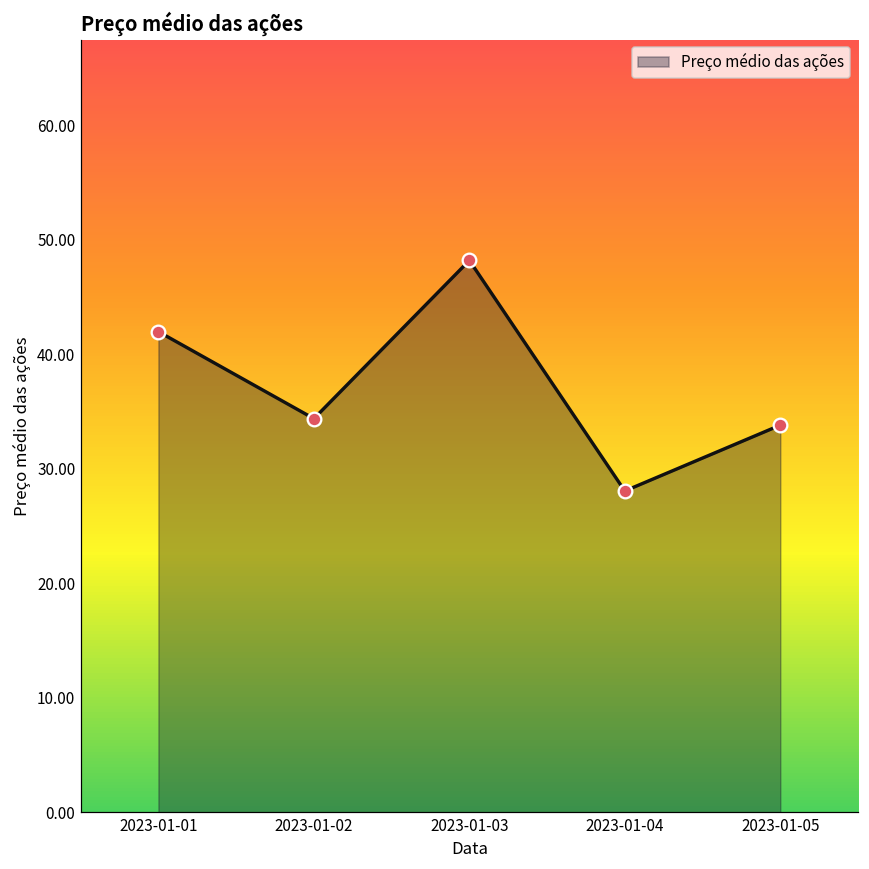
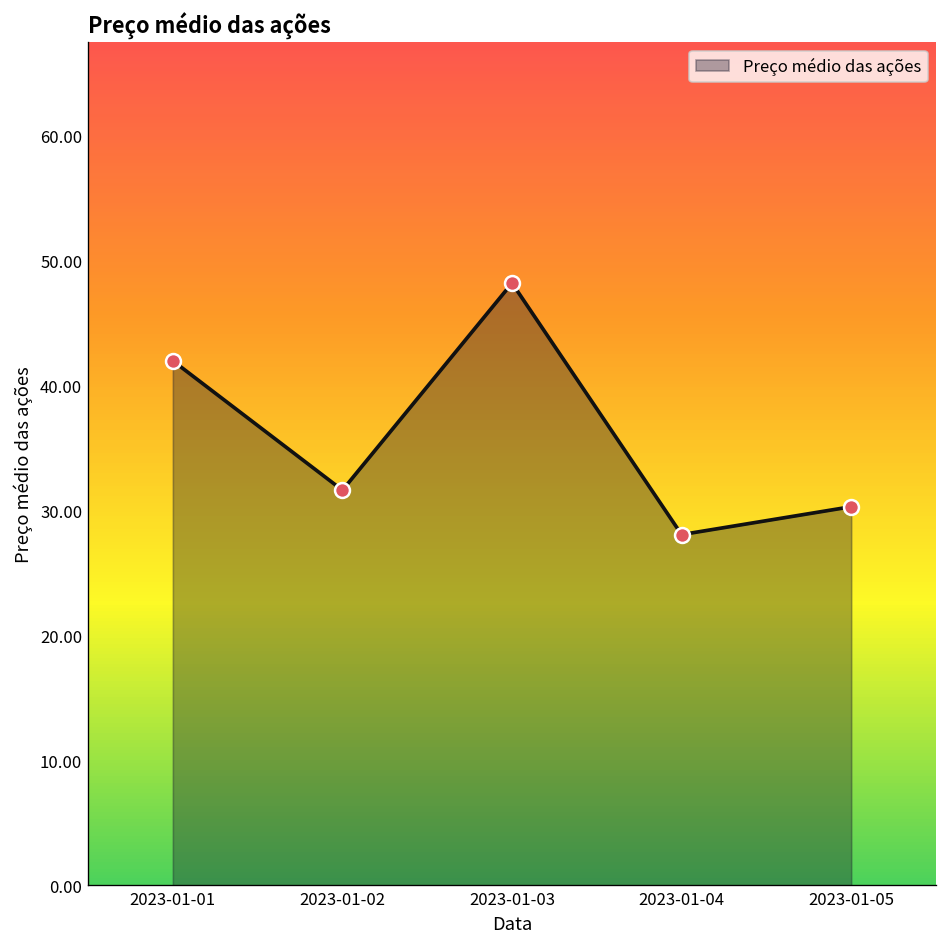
2023-01-02: 34.4 -> 31.6
2023-01-05: 33.8 -> 30.3
